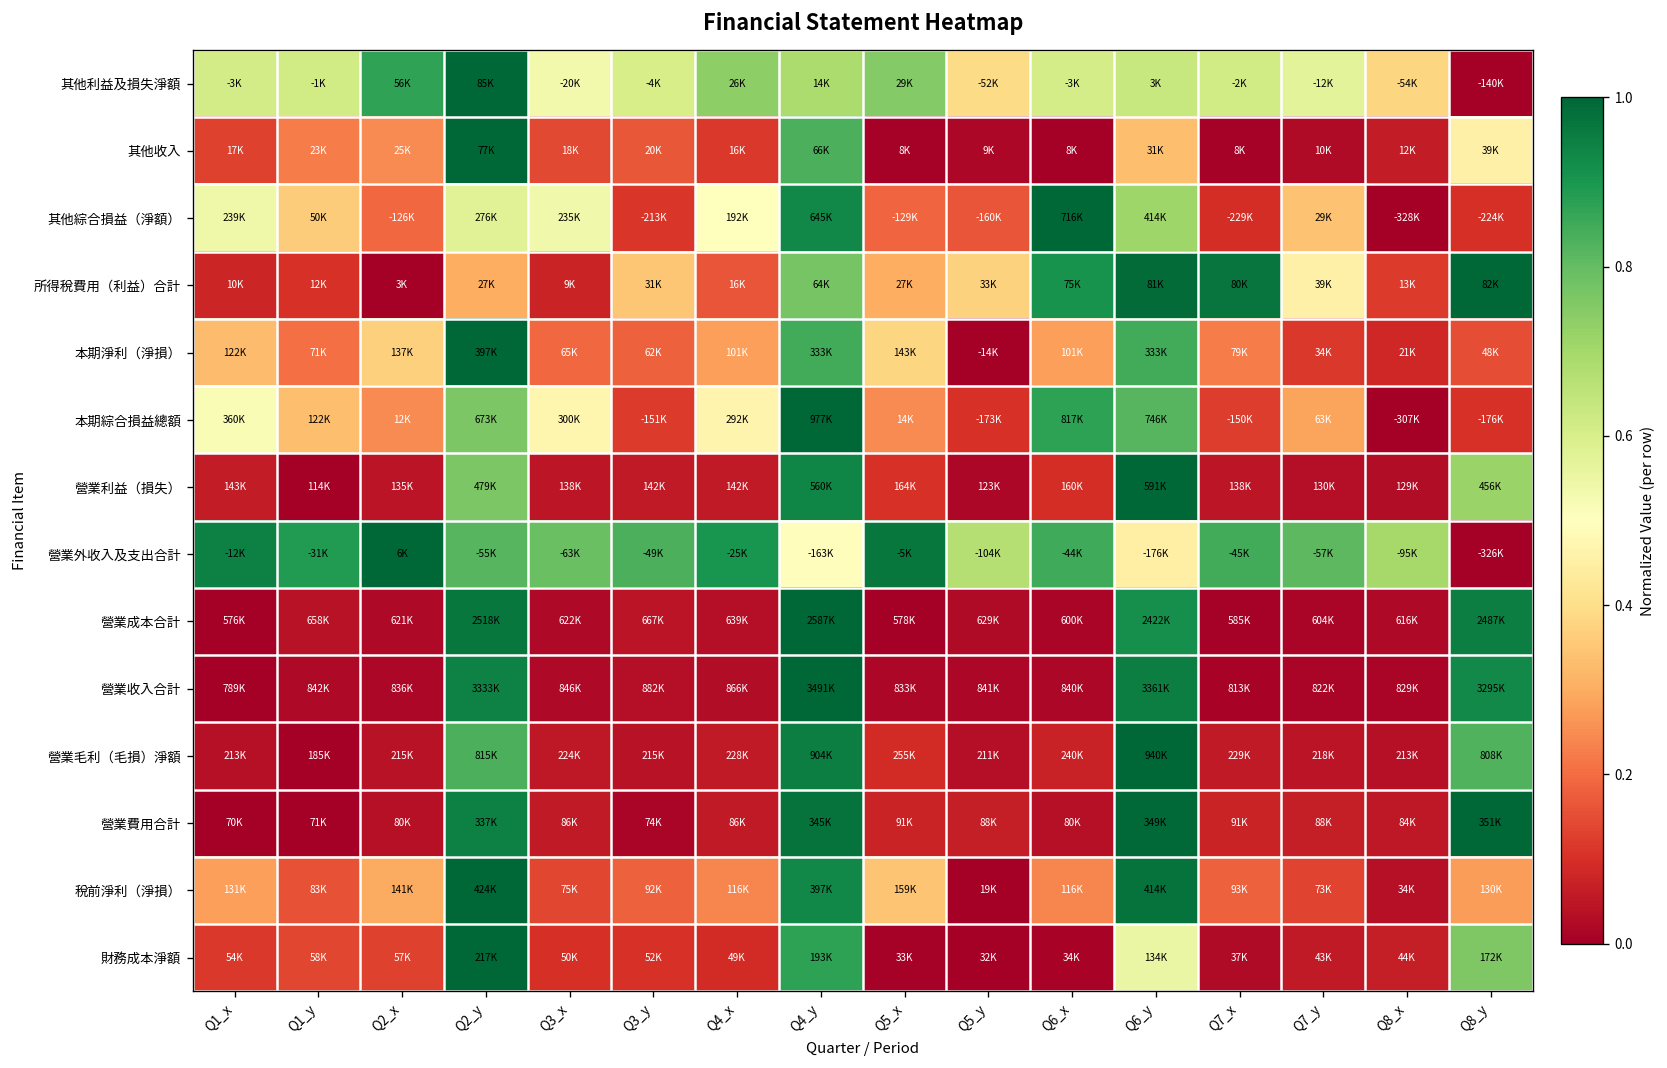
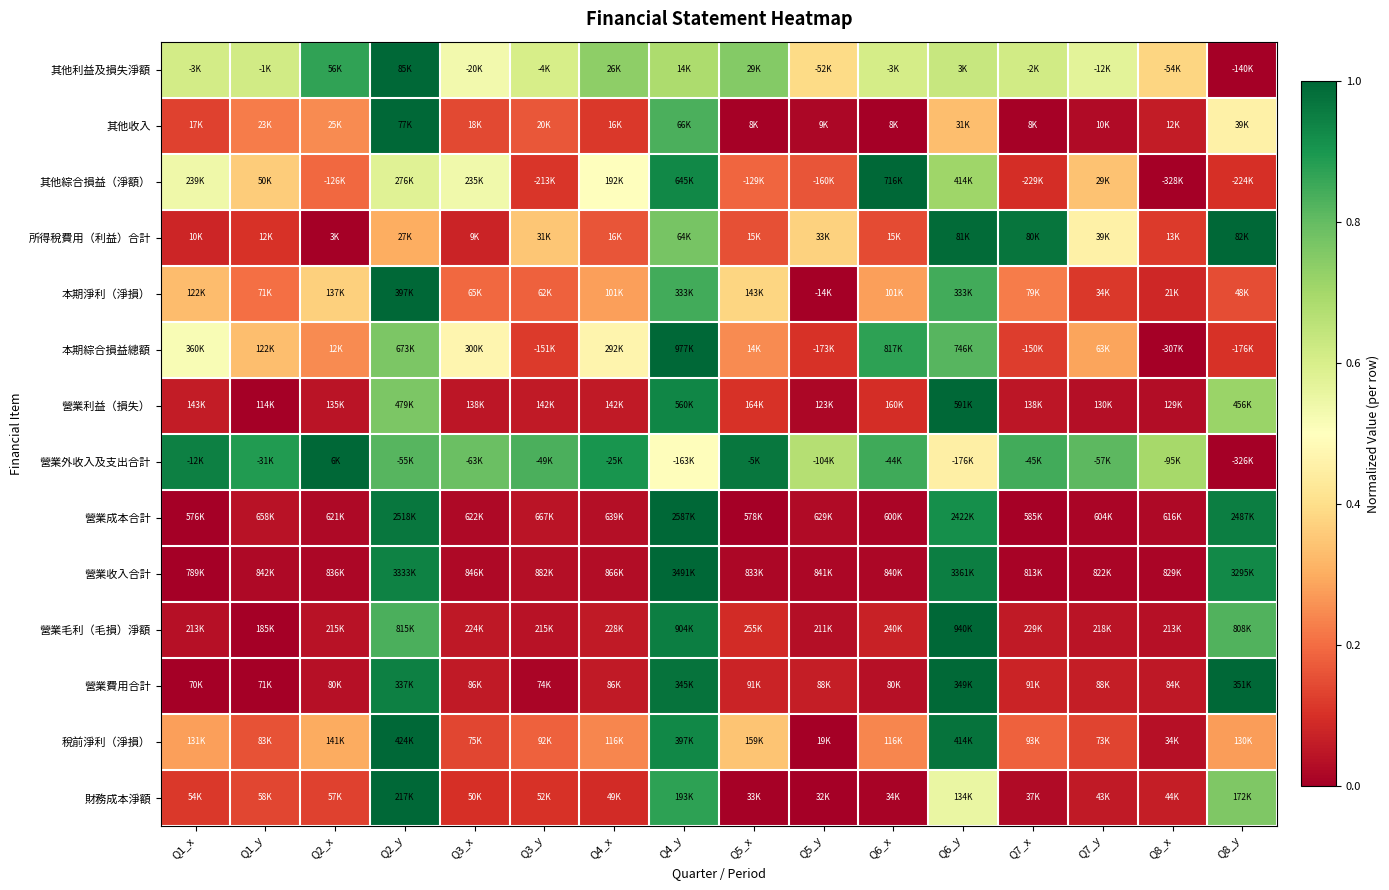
所得稅費用（利益）合計, Q5_x: 27K -> 15K
所得稅費用（利益）合計, Q6_x: 75K -> 15K
